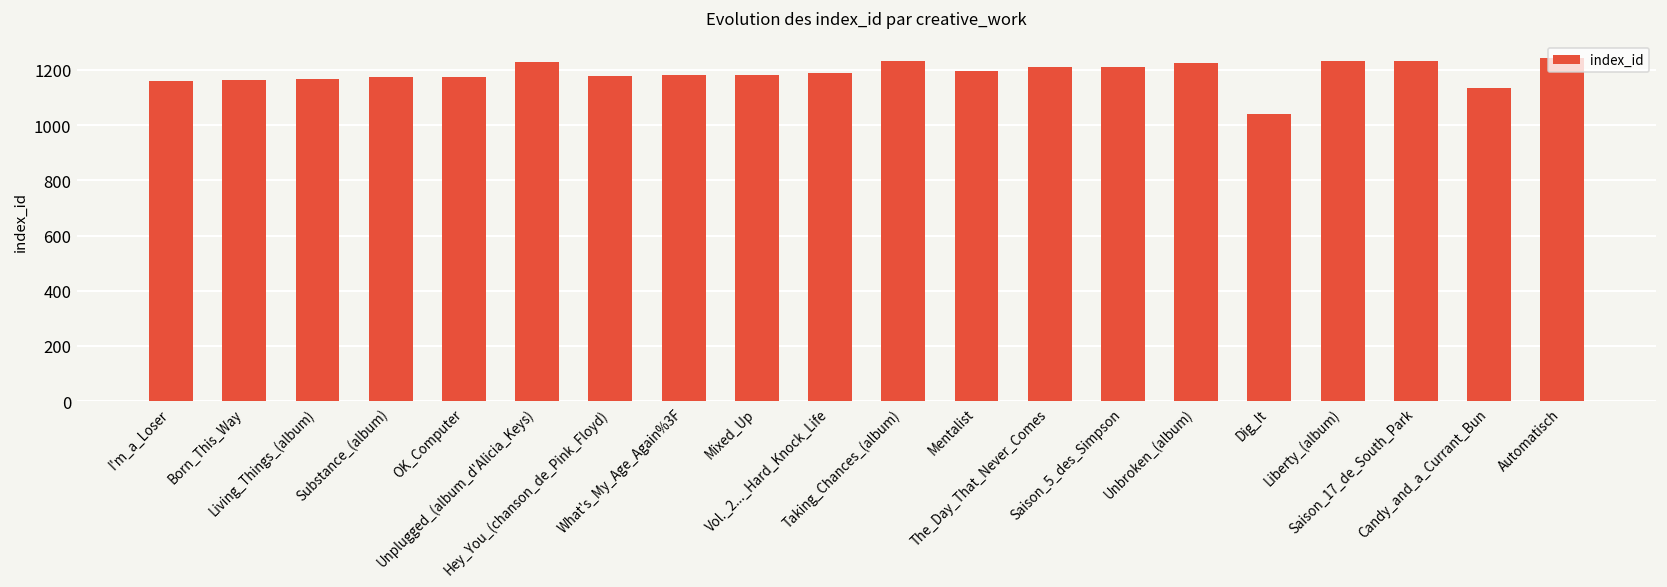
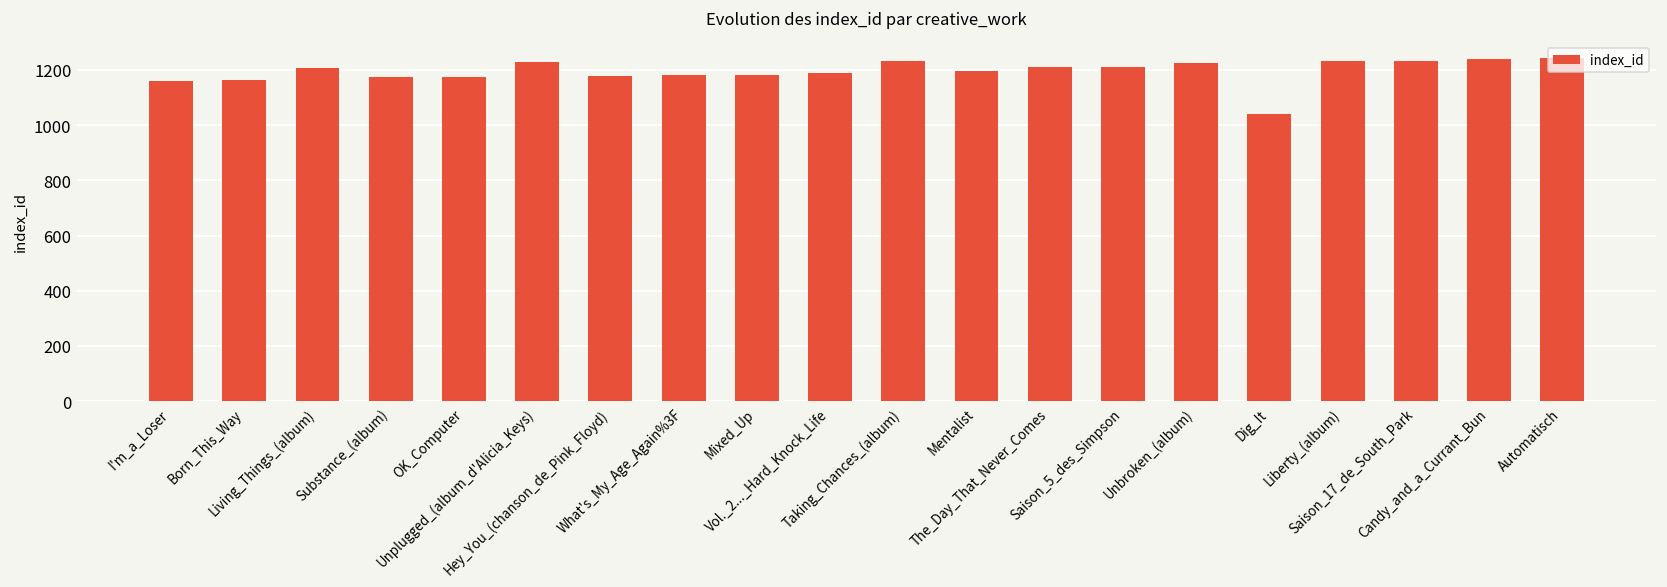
Living_Things_(album): 1170 -> 1210
Candy_and_a_Currant_Bun: 1140 -> 1240
